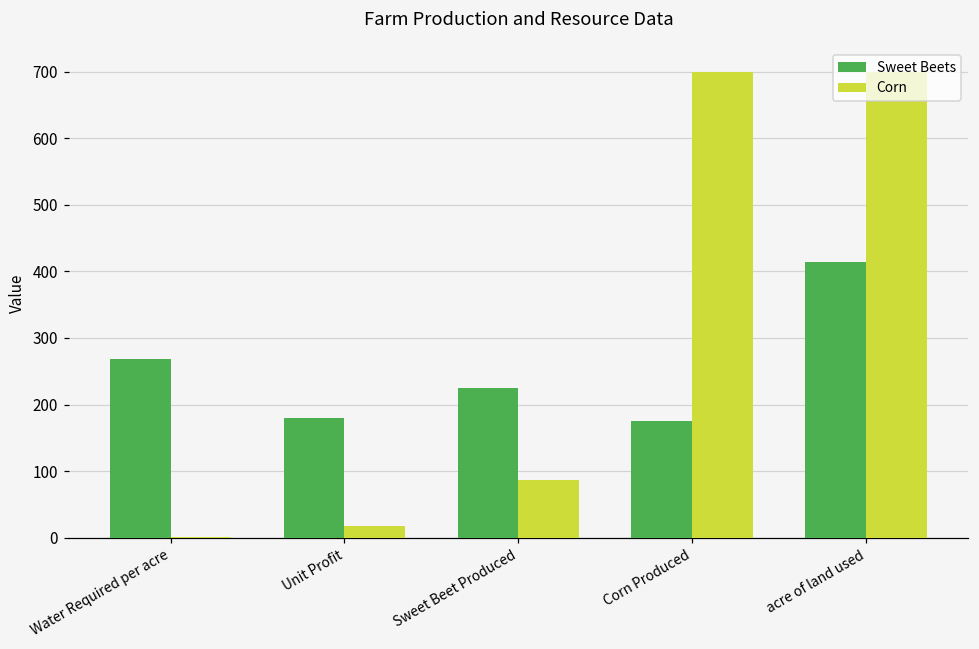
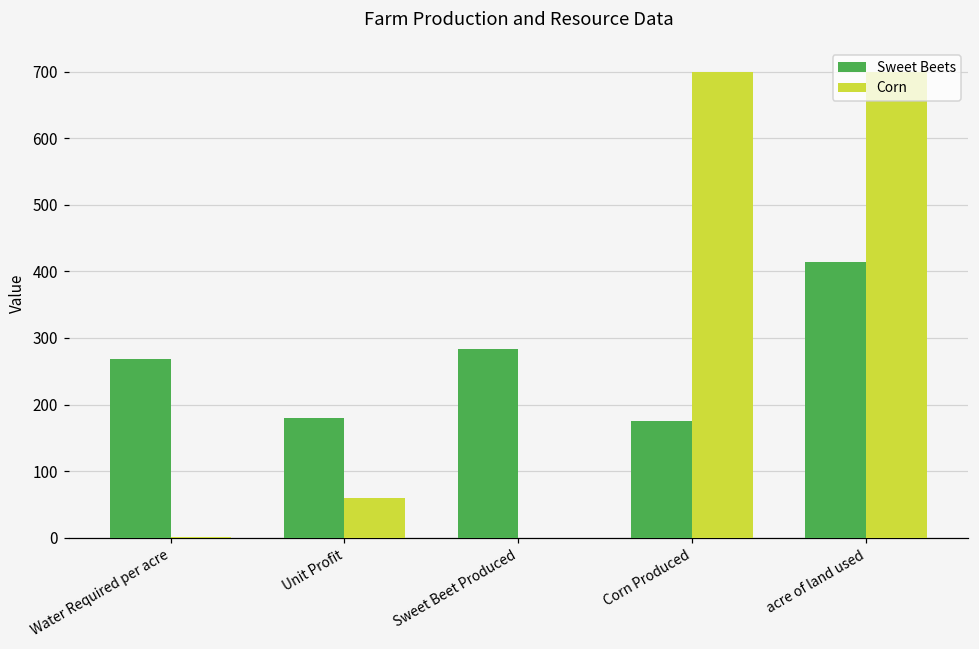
Corn, Unit Profit: 20 -> 60
Sweet Beets, Sweet Beet Produced: 230 -> 280
Corn, Sweet Beet Produced: 90 -> 0
